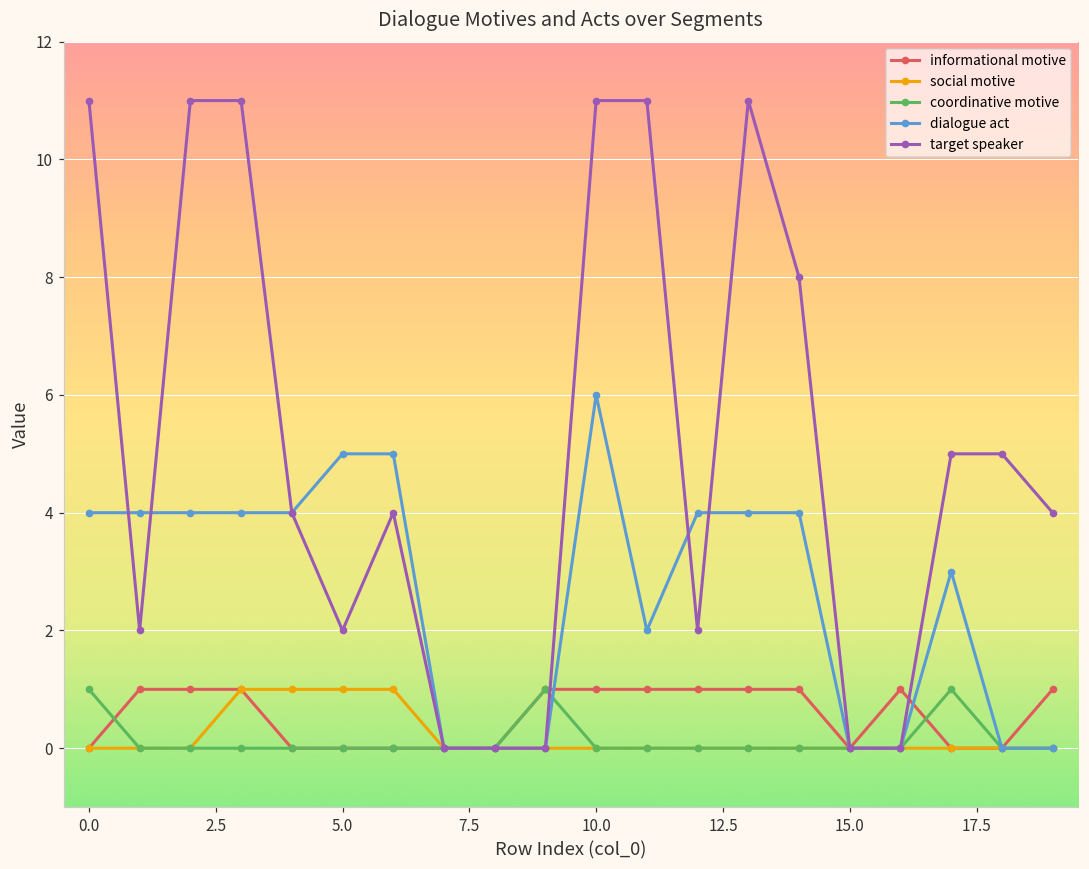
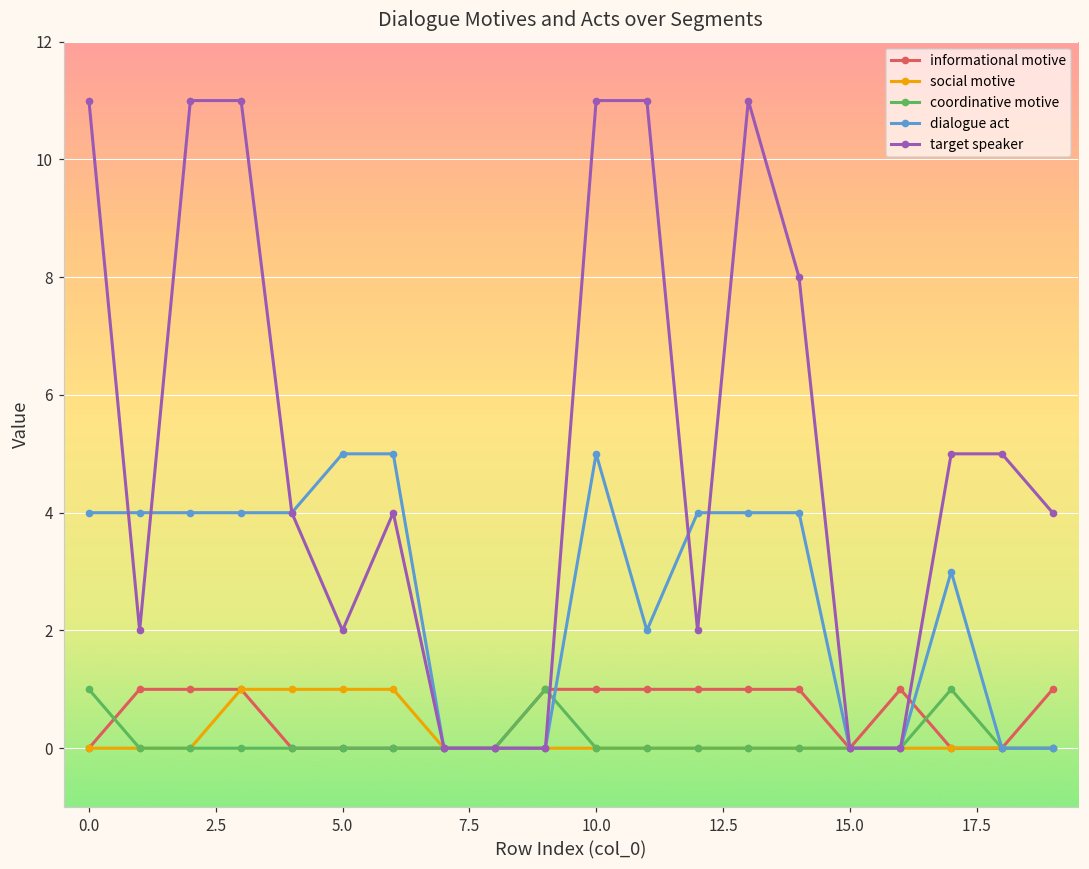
dialogue act, 10.0: 6 -> 5
